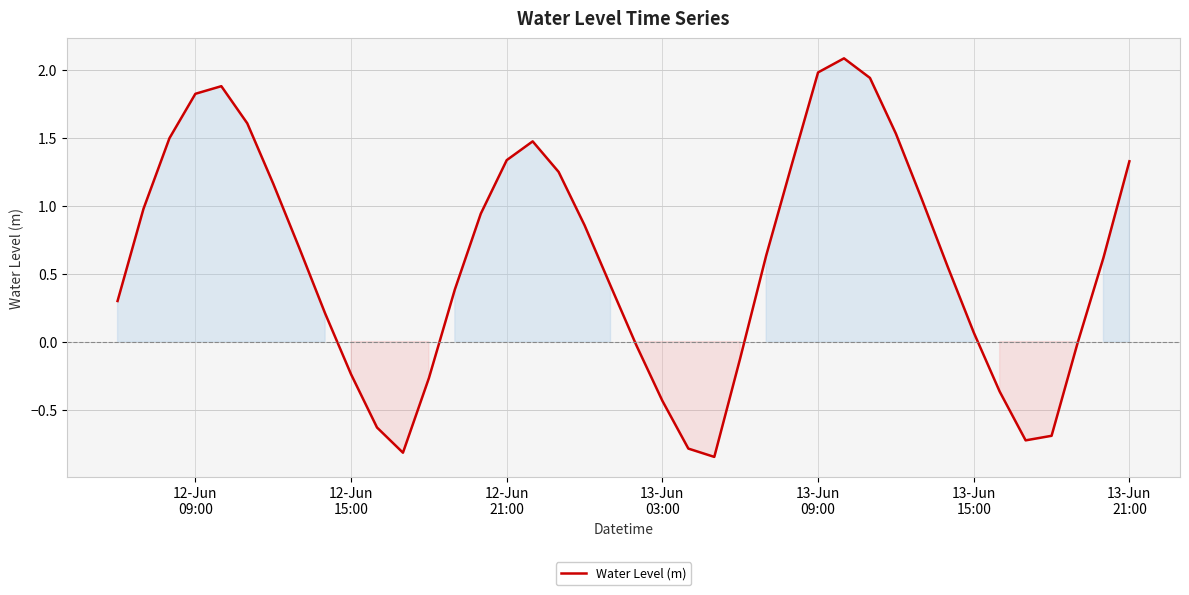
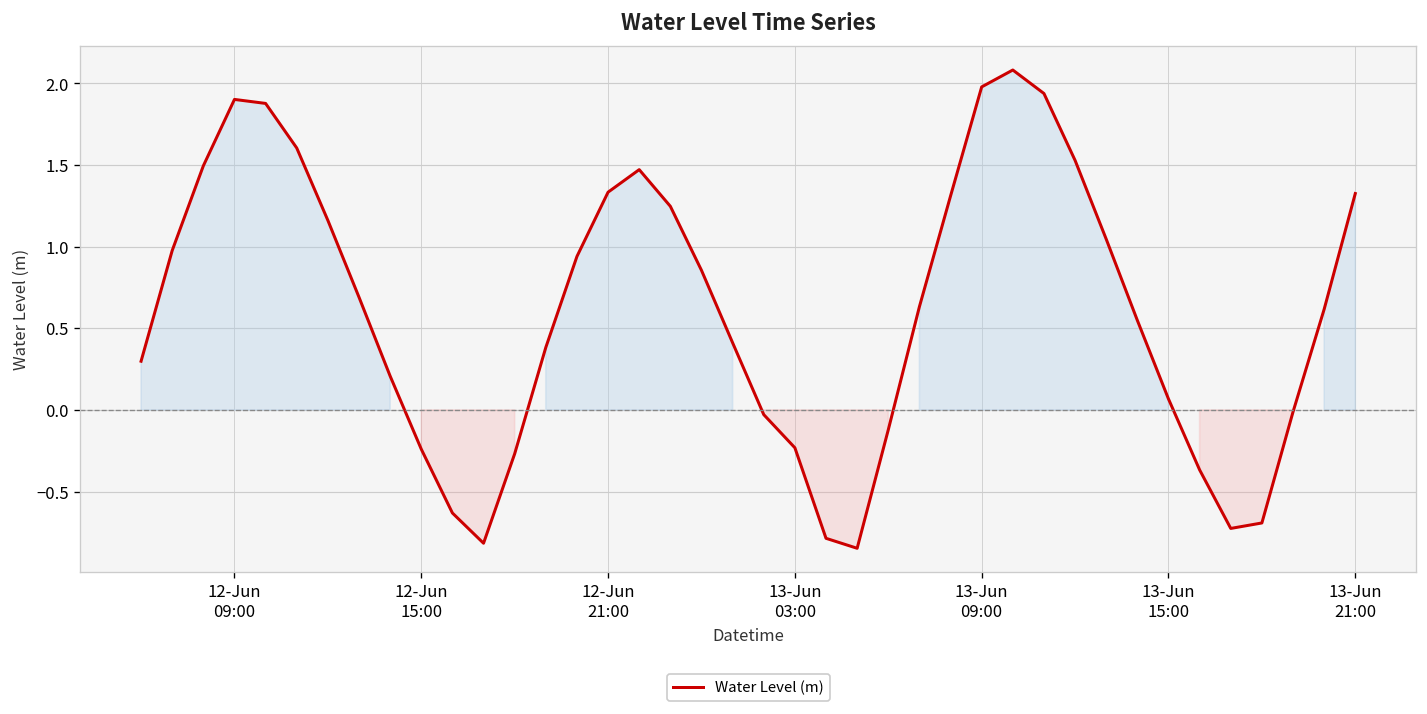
12-Jun 09:00: 1.82 -> 1.90
13-Jun 03:00: -0.44 -> -0.23
